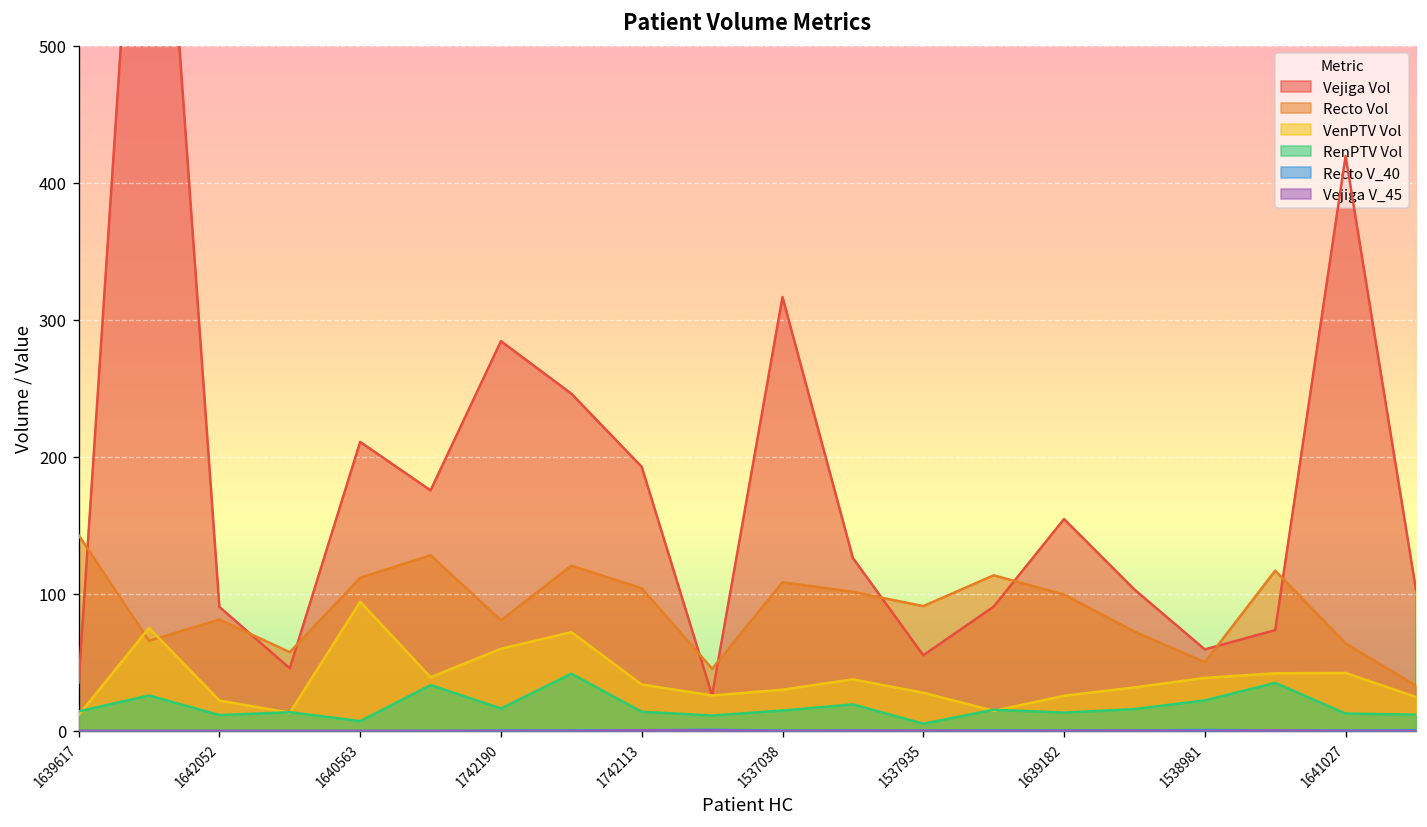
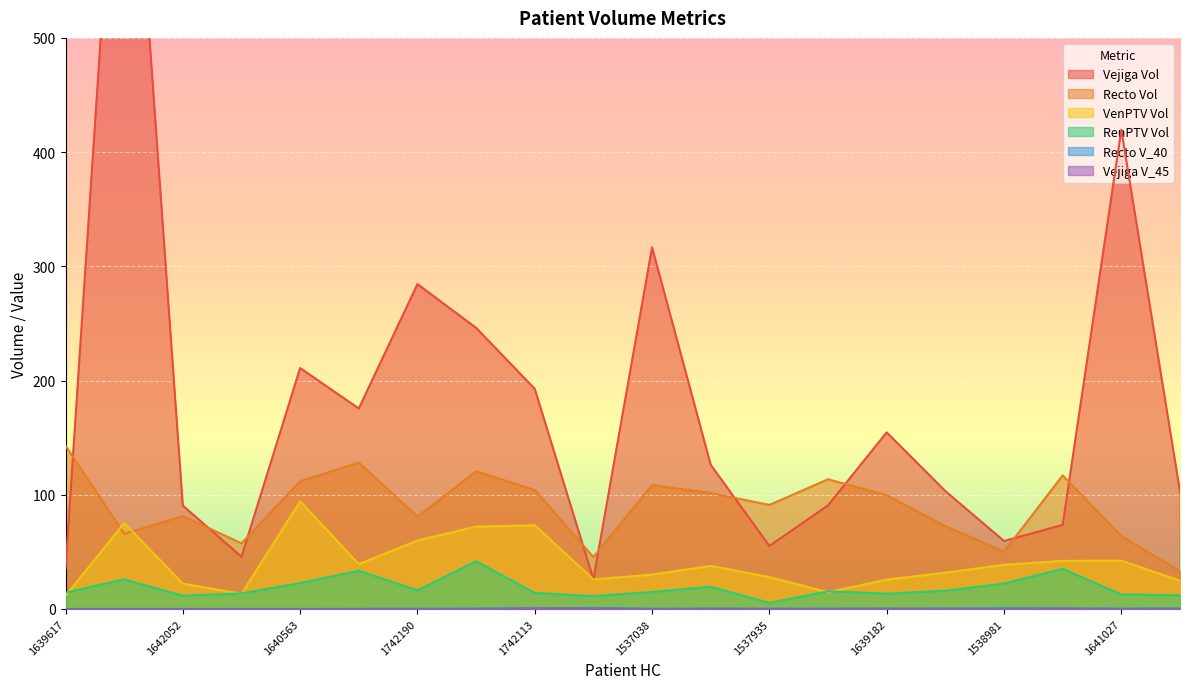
RenPTV Vol, 1640563: 7 -> 23
VenPTV Vol, 1742113: 34 -> 73
